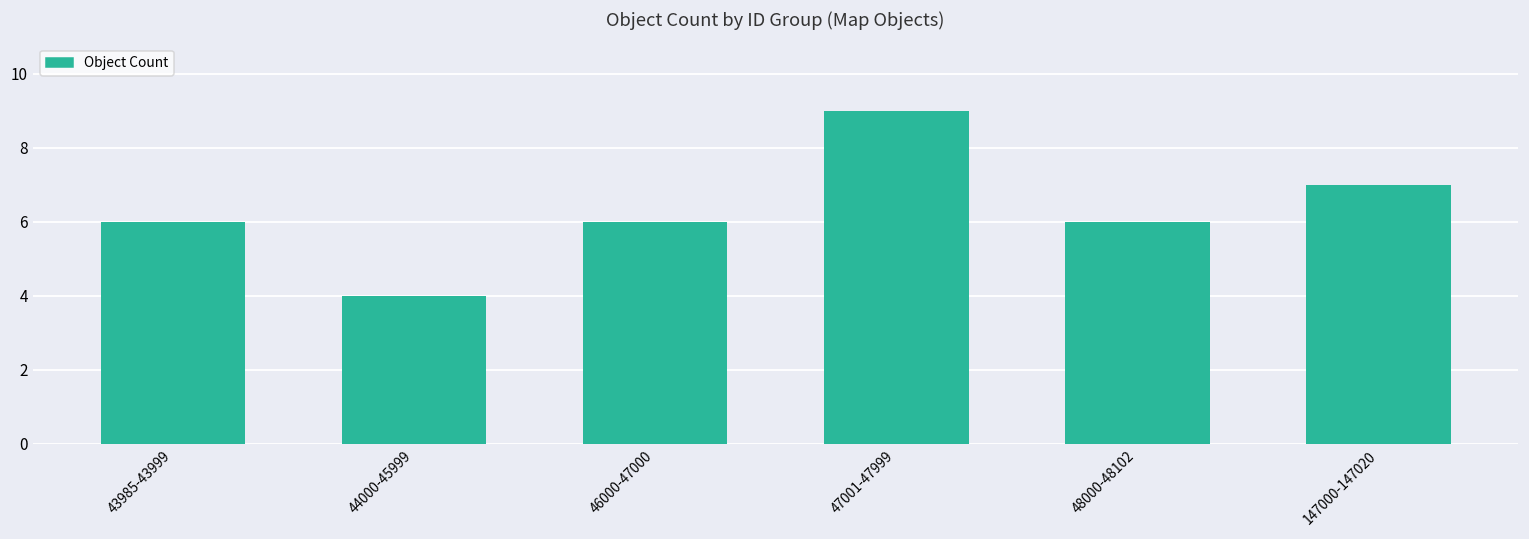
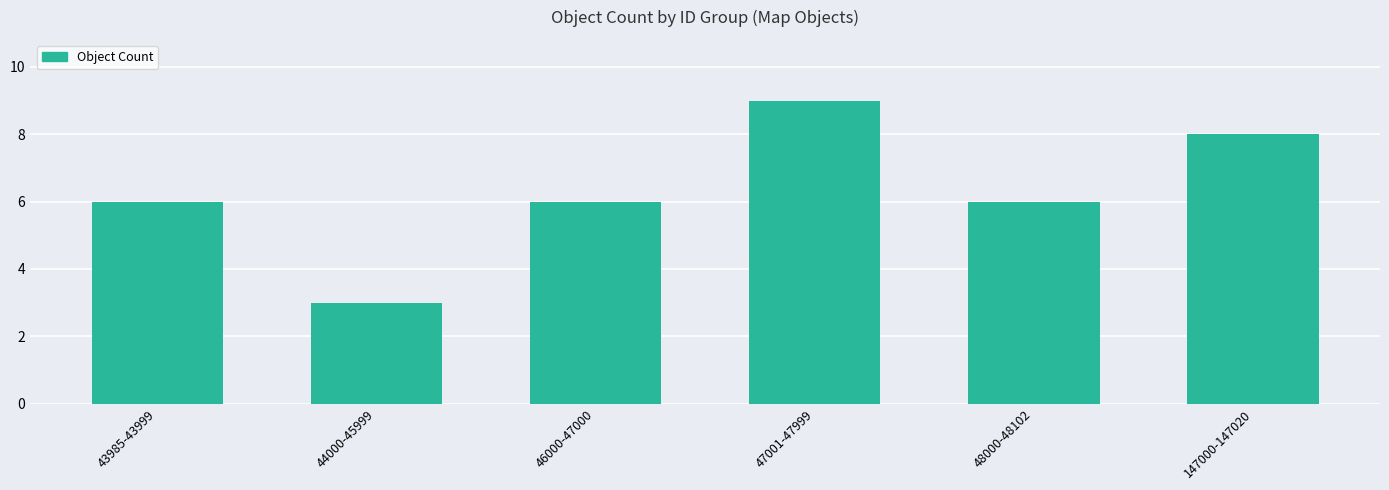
44000-45999: 4 -> 3
147000-147020: 7 -> 8
